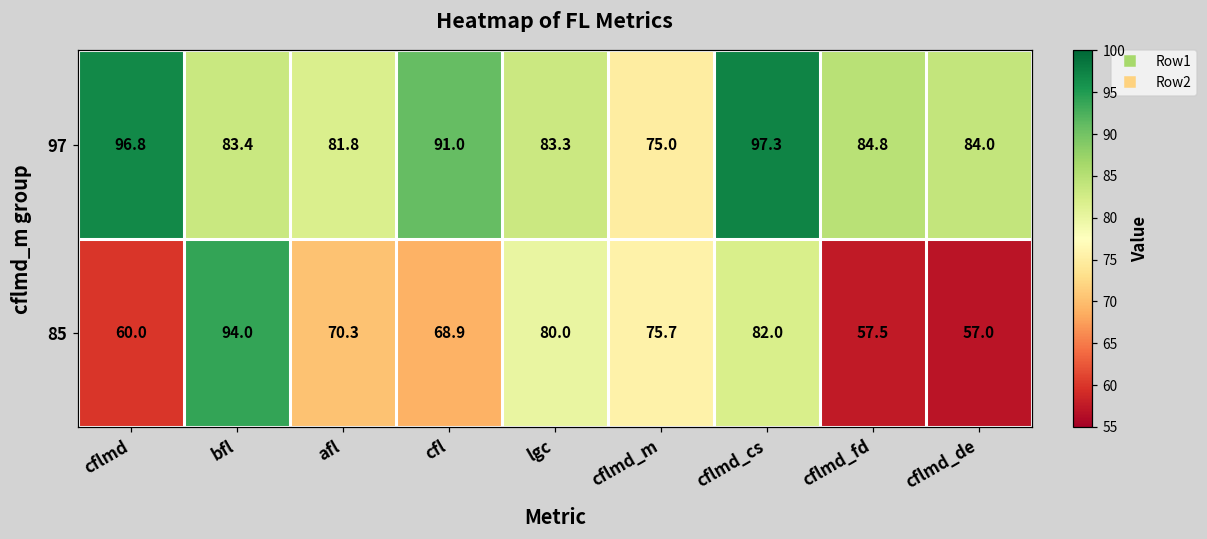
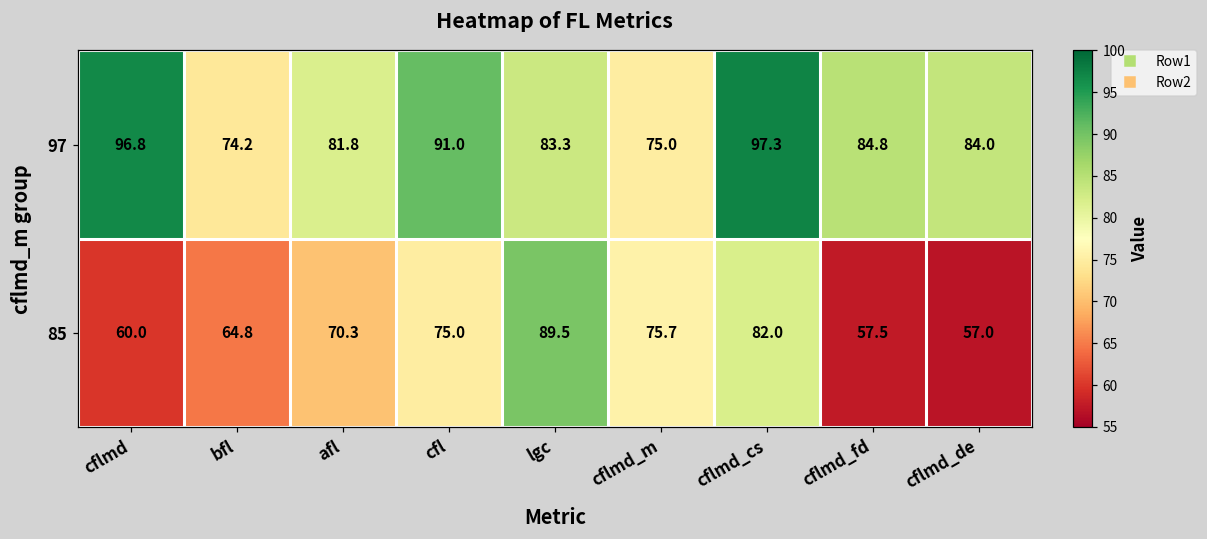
97, bfl: 83.4 -> 74.2
85, bfl: 94.0 -> 64.8
85, cfl: 68.9 -> 75.0
85, lgc: 80.0 -> 89.5
